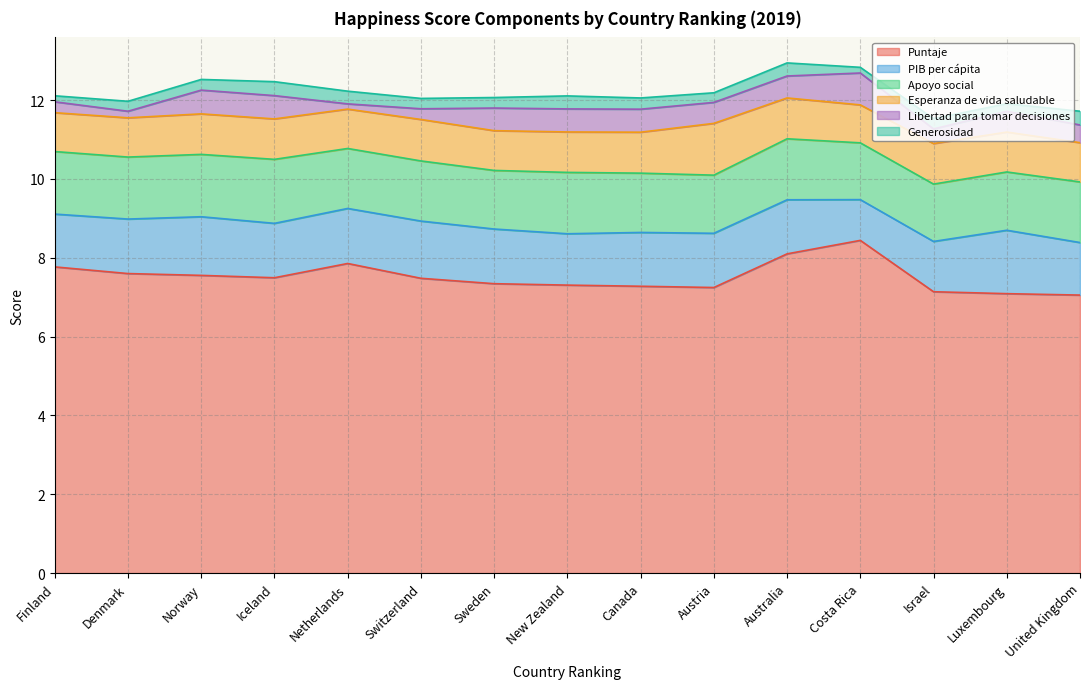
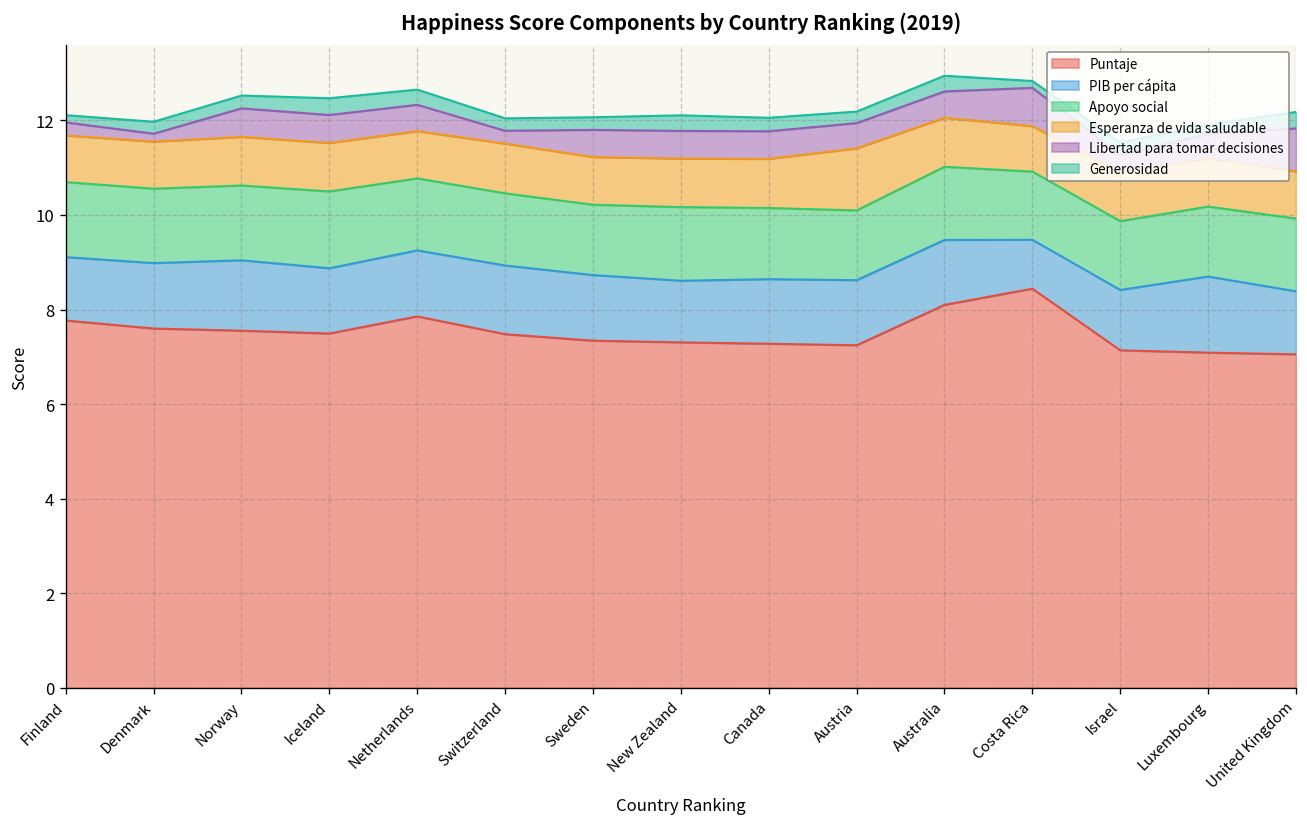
Libertad para tomar decisiones, Netherlands: 0.1 -> 0.6
Libertad para tomar decisiones, United Kingdom: 0.4 -> 0.9
